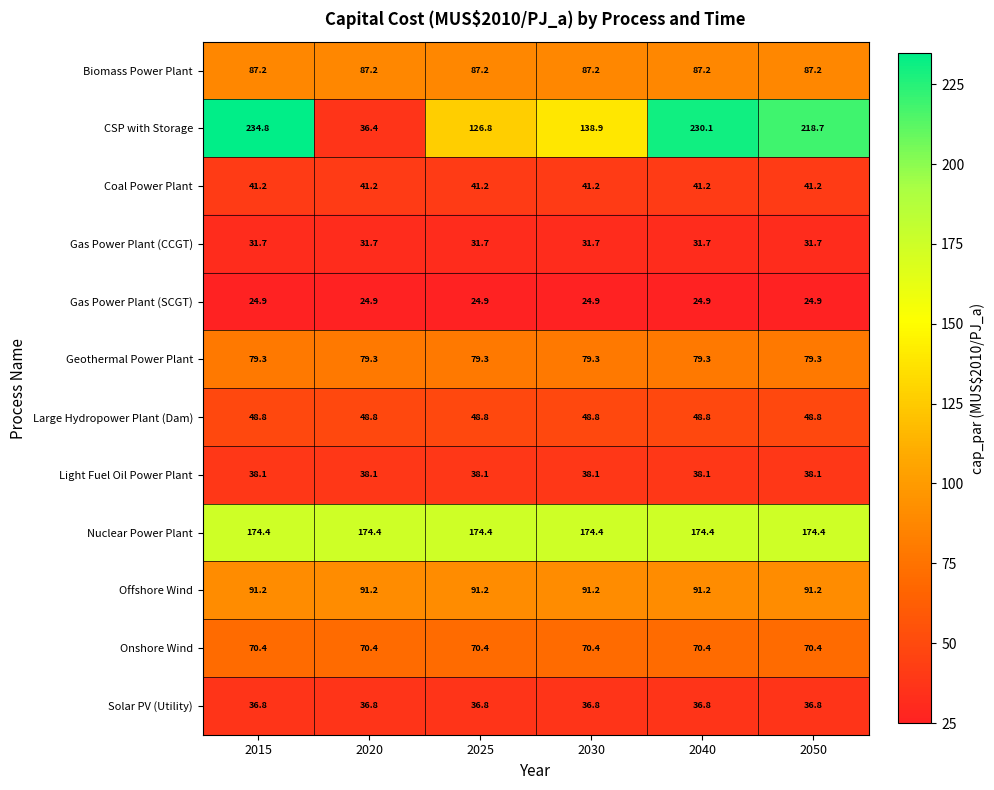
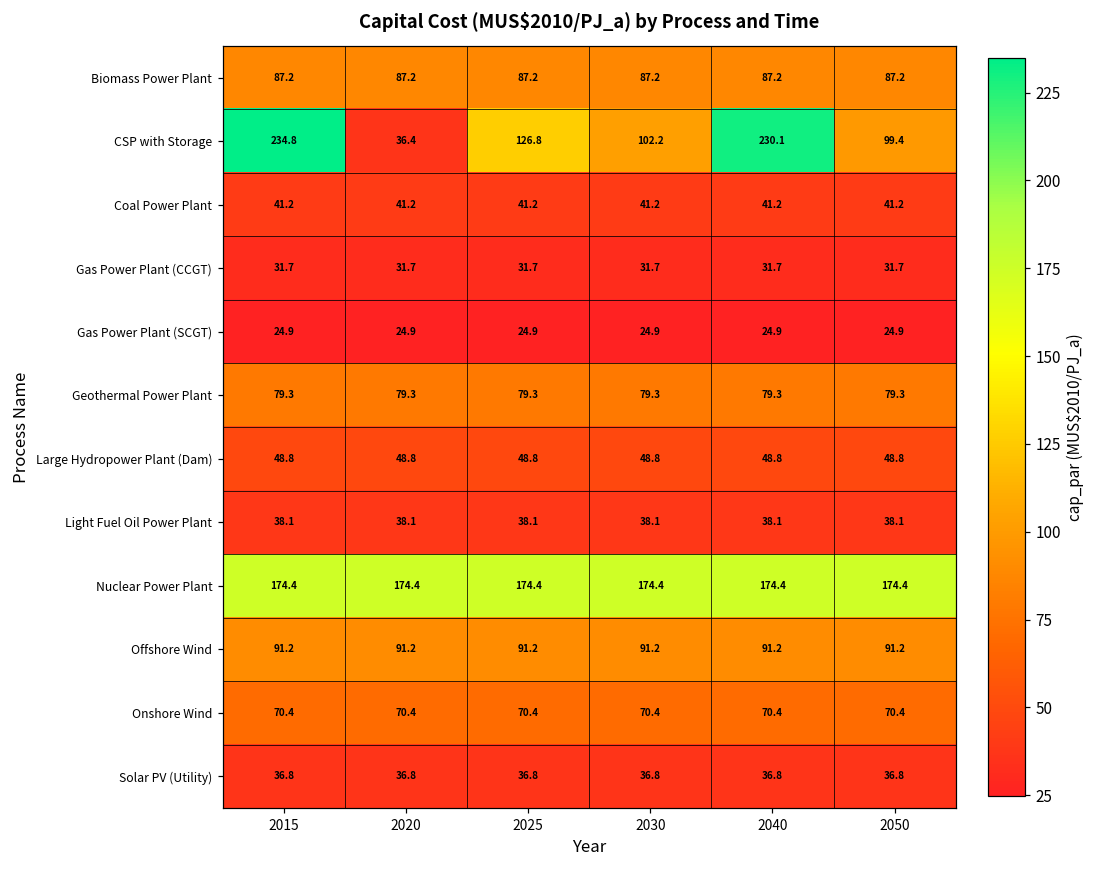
CSP with Storage, 2030: 138.9 -> 102.2
CSP with Storage, 2050: 218.7 -> 99.4
